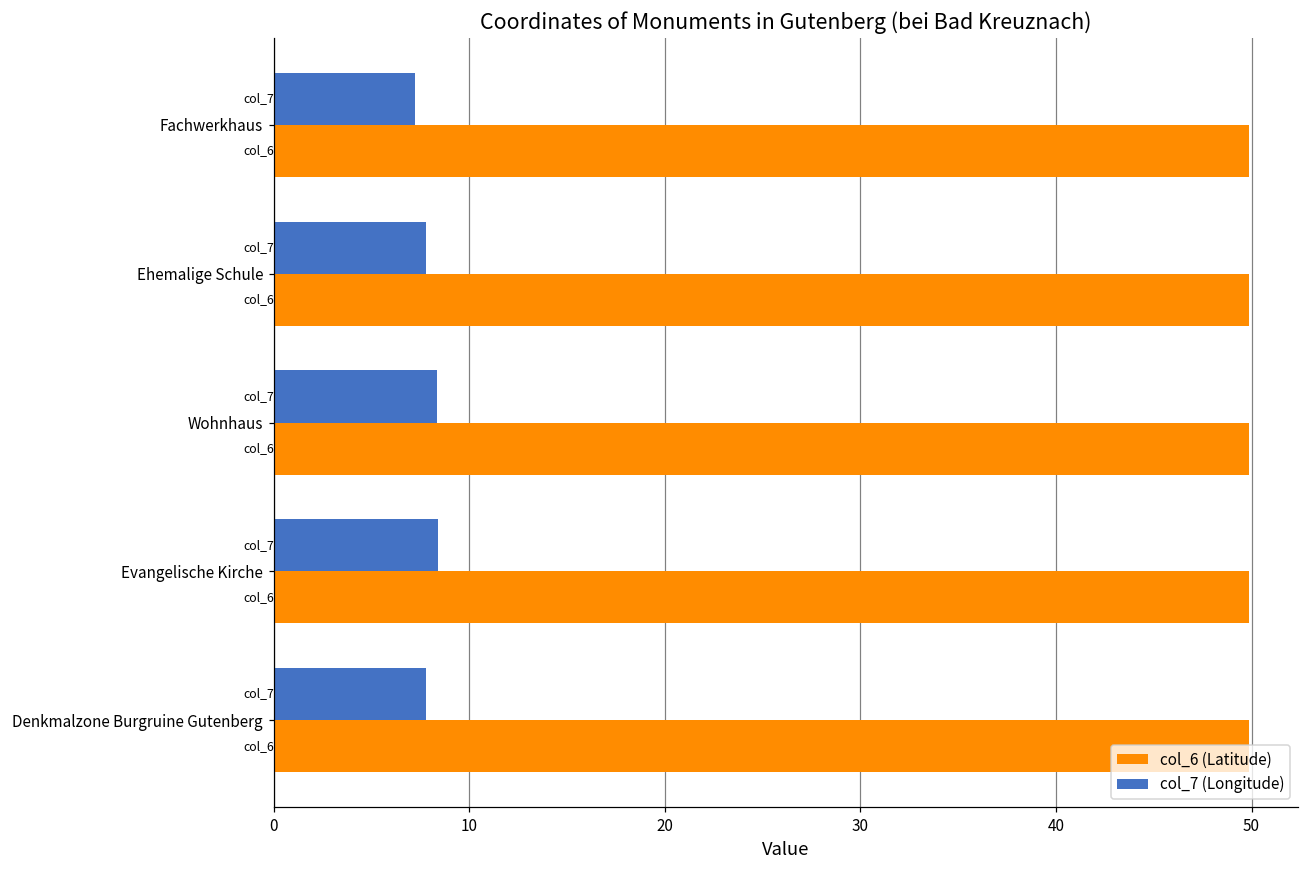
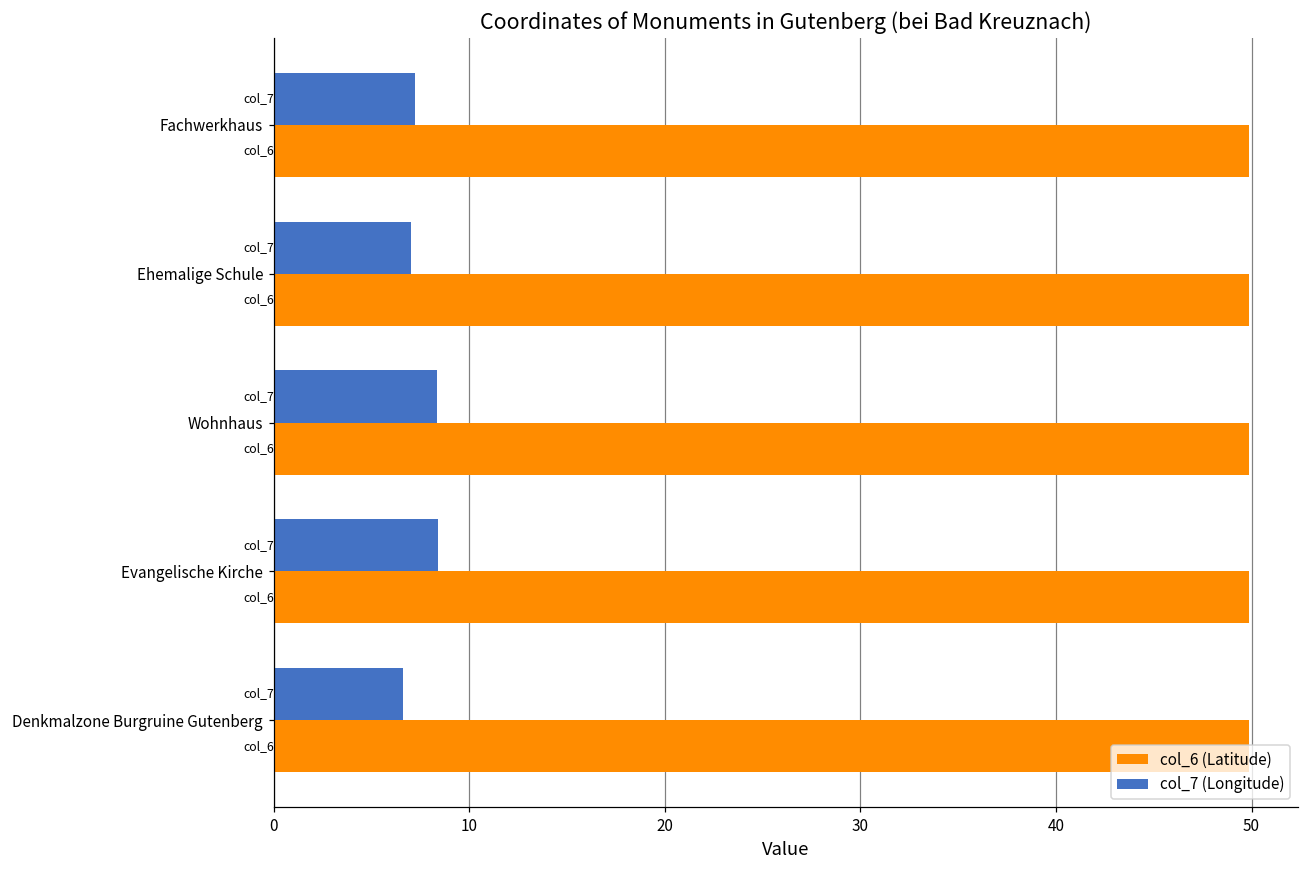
col_7 (Longitude), Ehemalige Schule: 7.8 -> 7.0
col_7 (Longitude), Denkmalzone Burgruine Gutenberg: 7.8 -> 6.6
